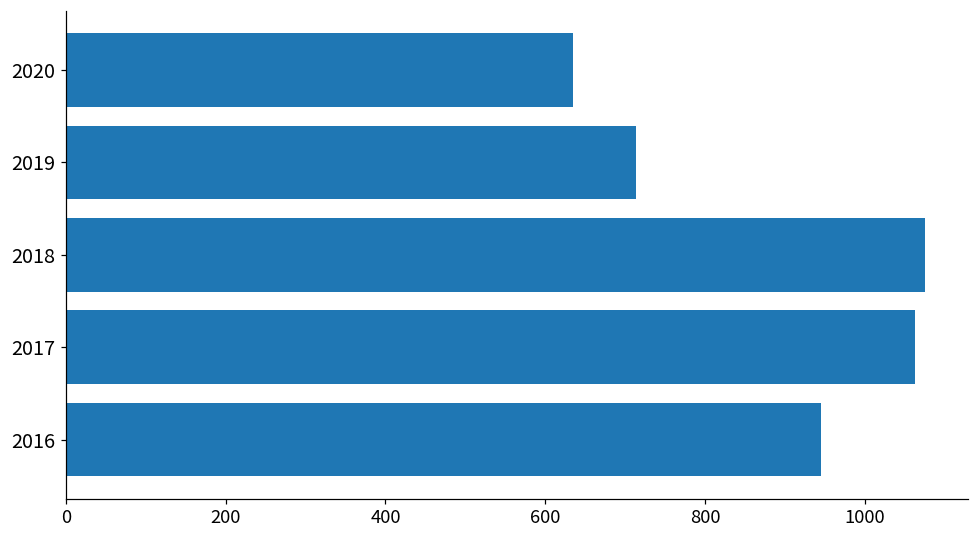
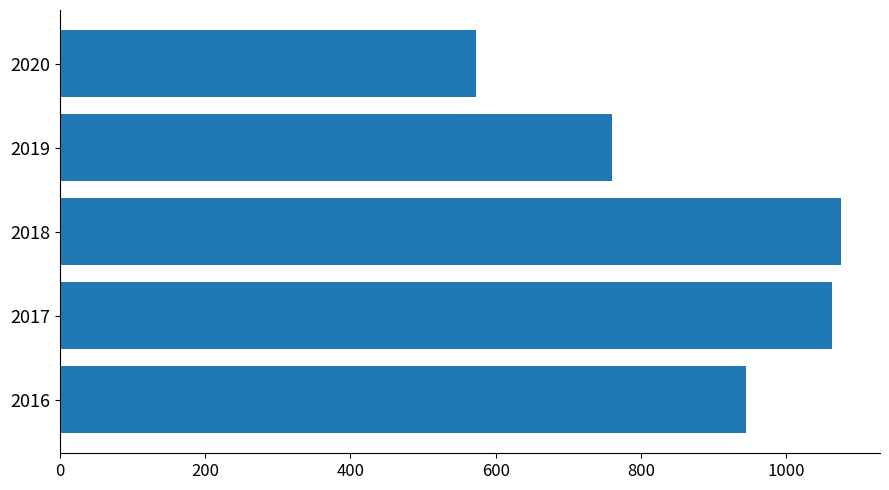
2020: 640 -> 570
2019: 710 -> 760
